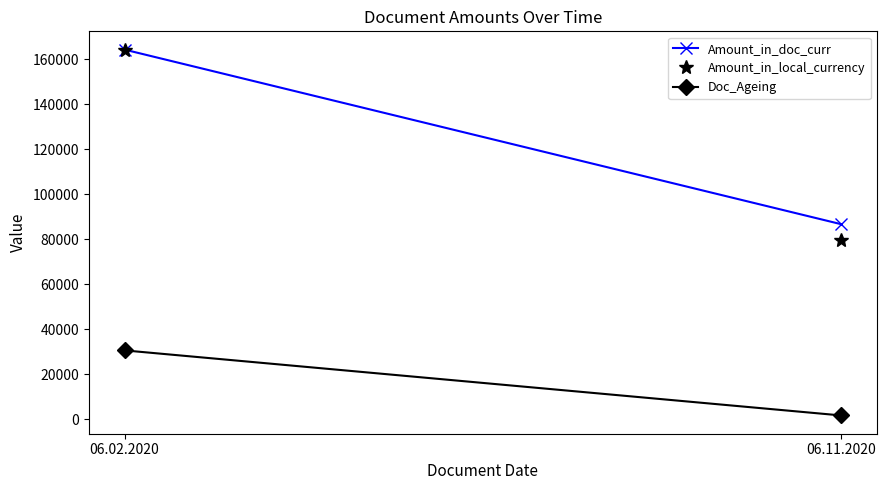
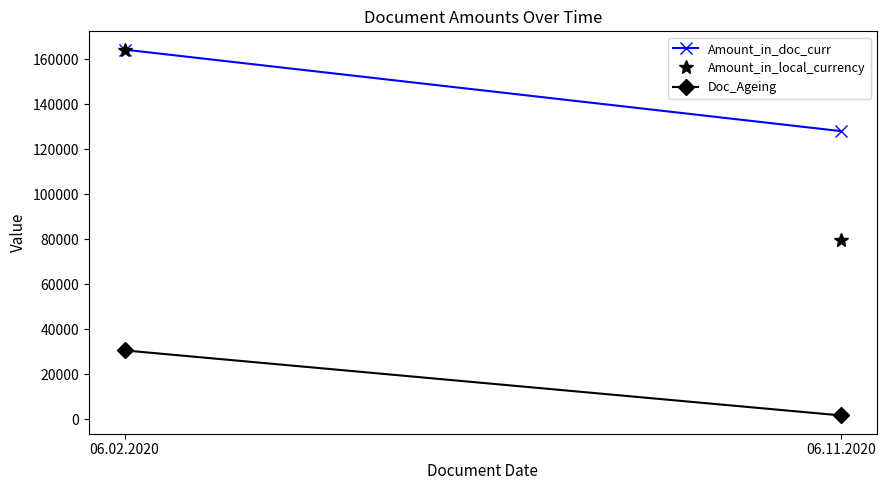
Amount_in_doc_curr, 06.11.2020: 87000 -> 128000
